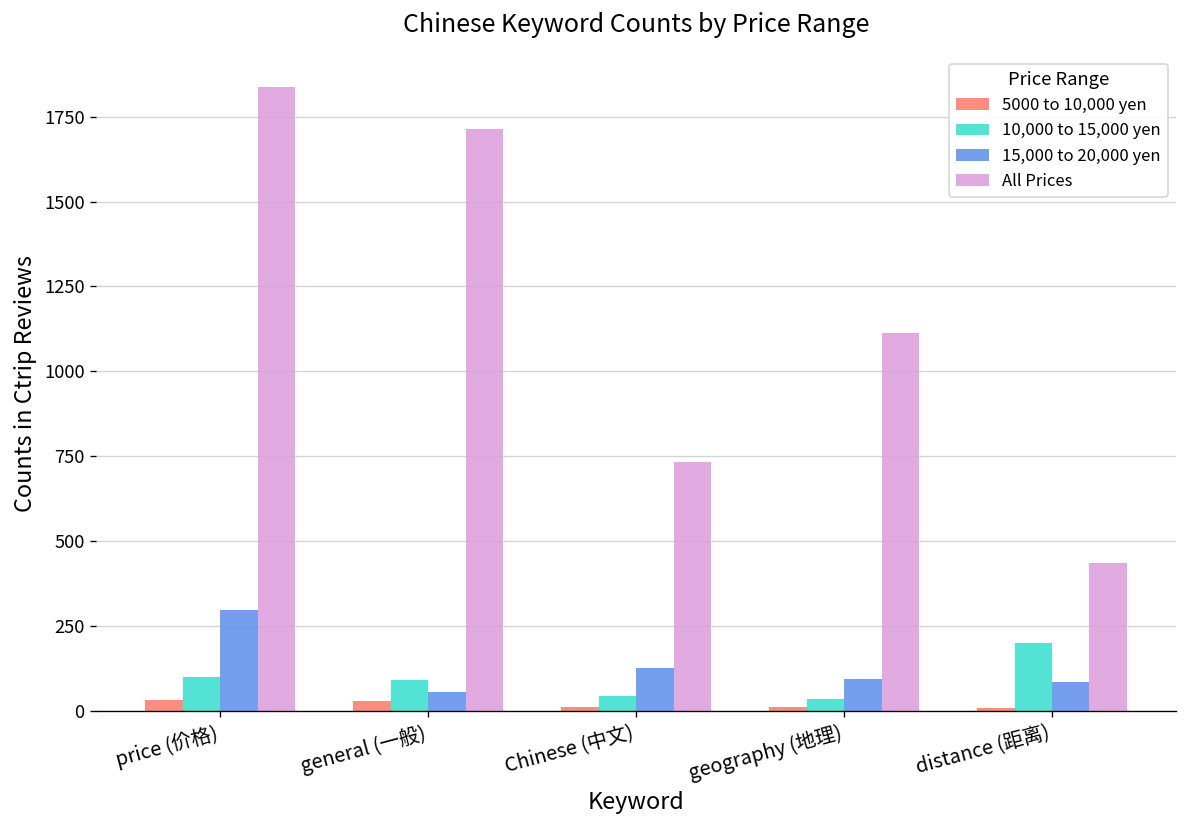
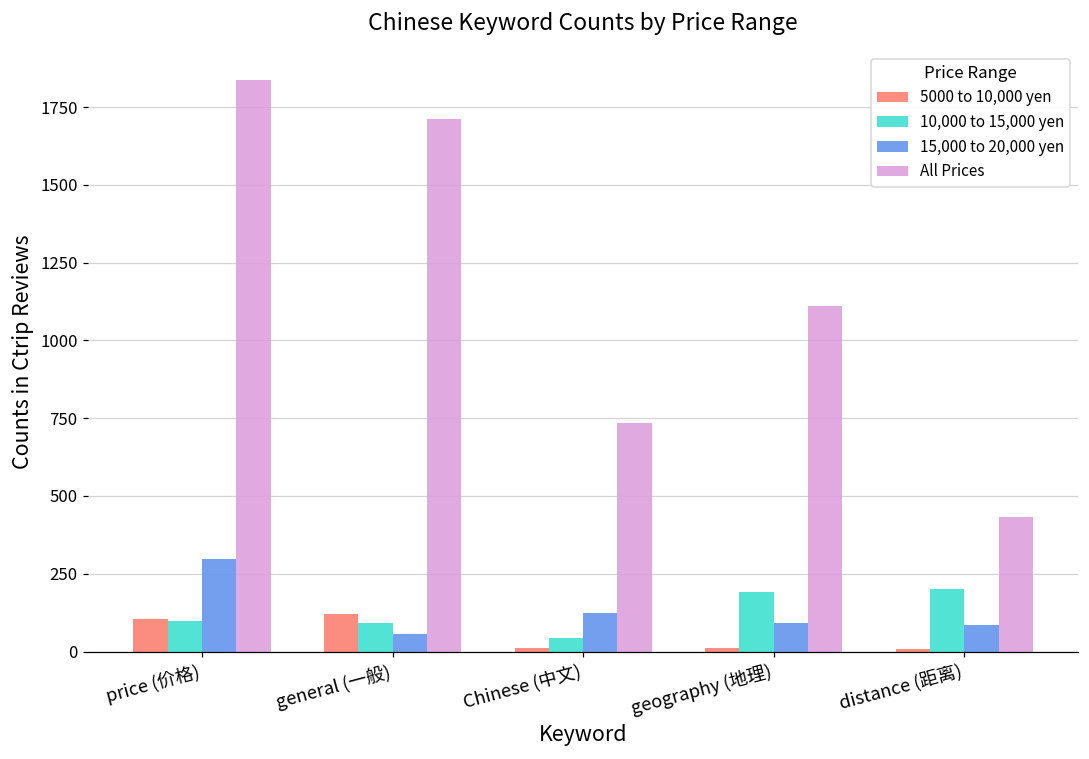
5000 to 10,000 yen, price (价格): 30 -> 100
5000 to 10,000 yen, general (一般): 30 -> 120
10,000 to 15,000 yen, geography (地理): 30 -> 190
